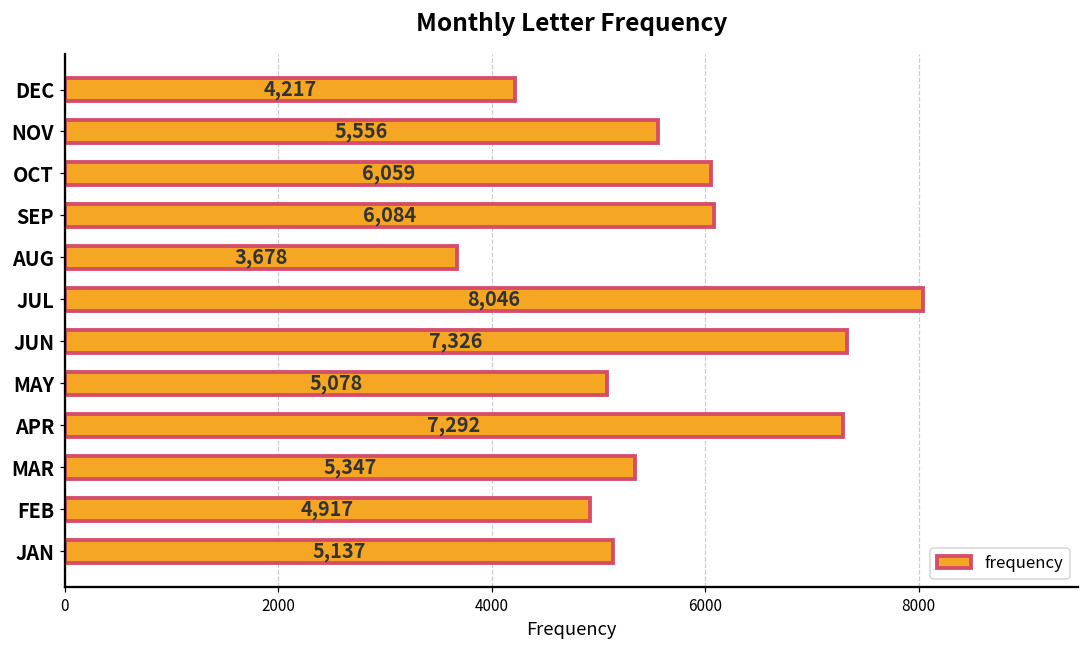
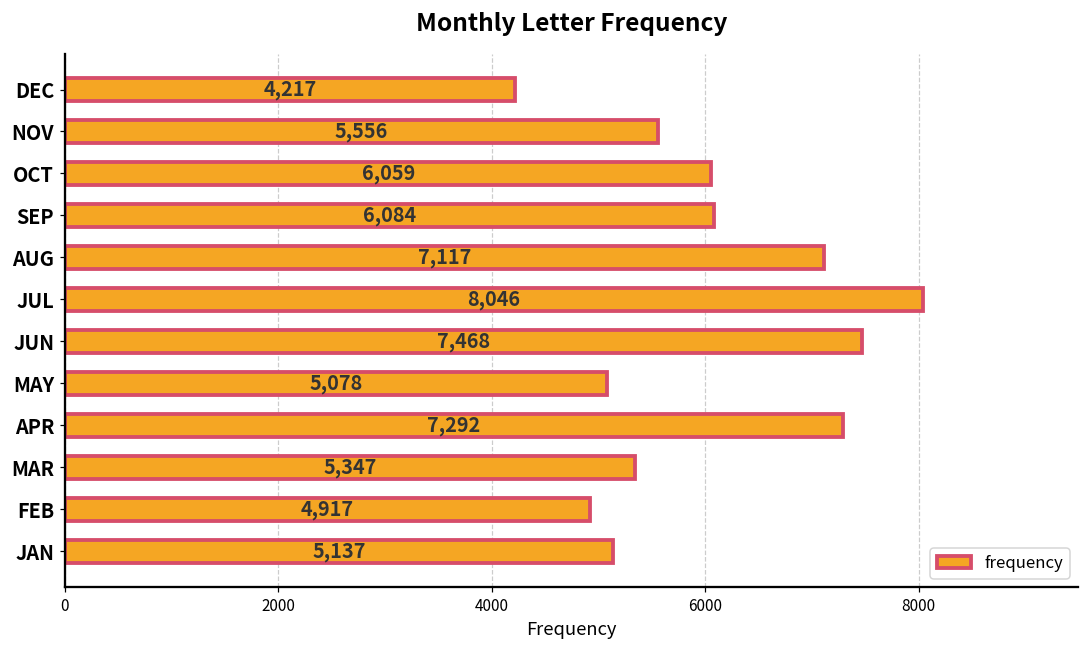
AUG: 3,678 -> 7,117
JUN: 7,326 -> 7,468
